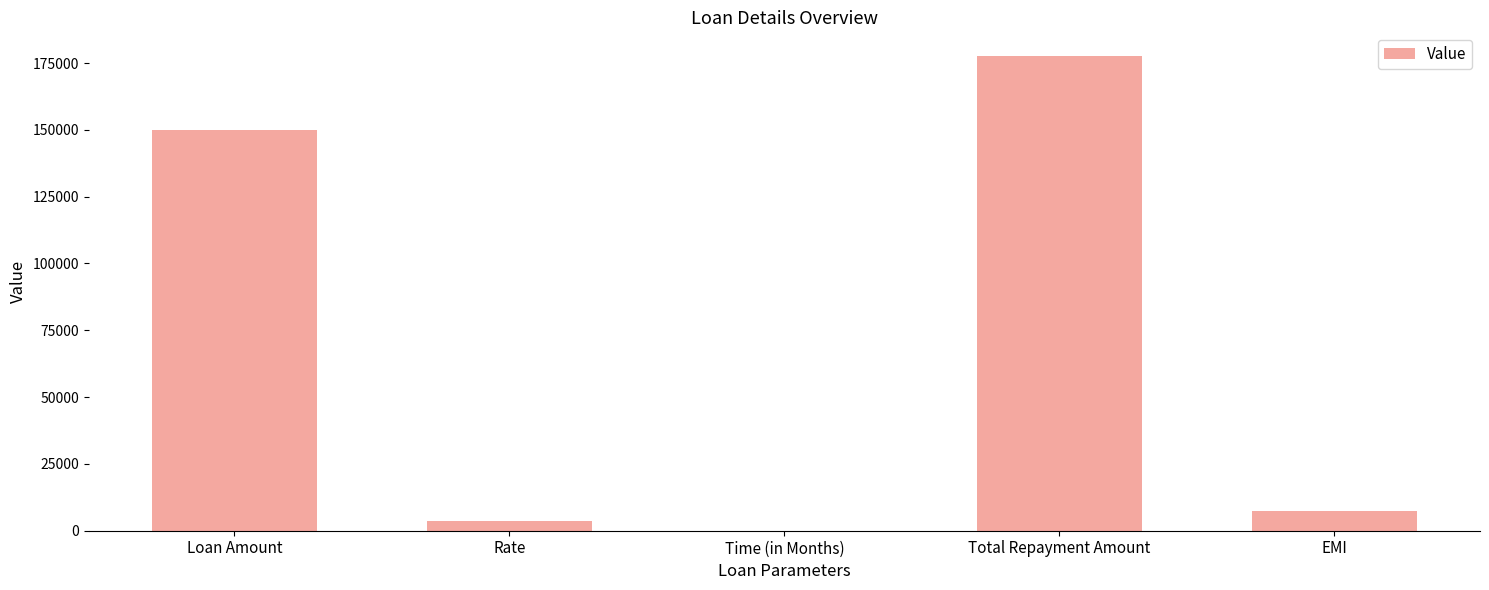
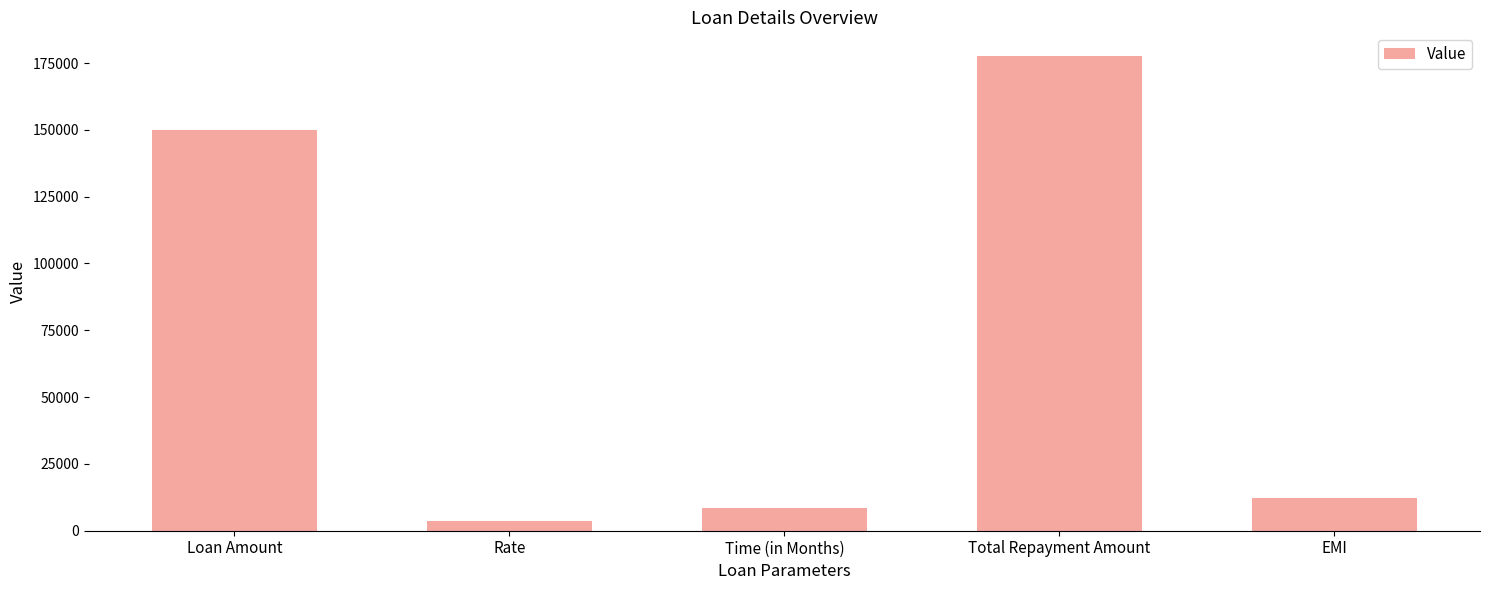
Time (in Months): 0 -> 8000
EMI: 7000 -> 12000
